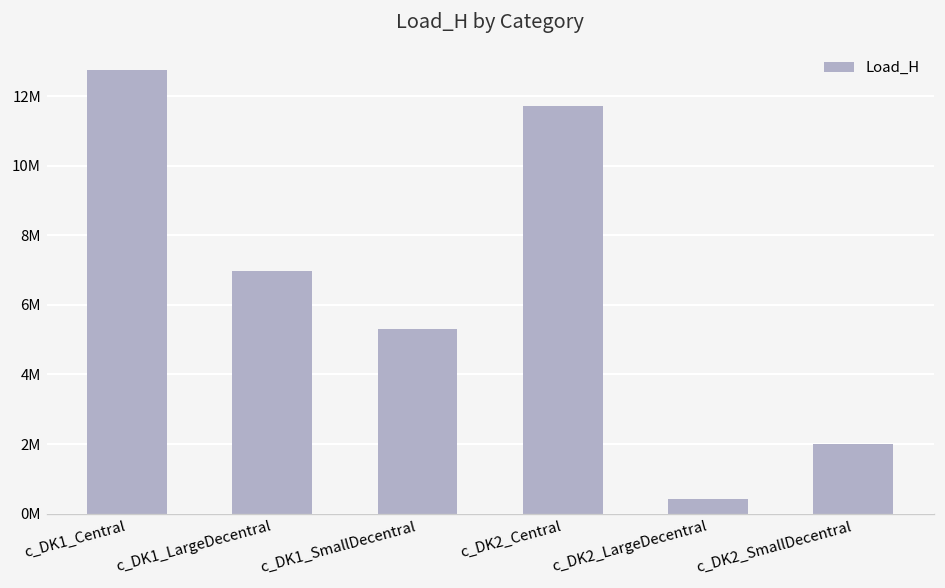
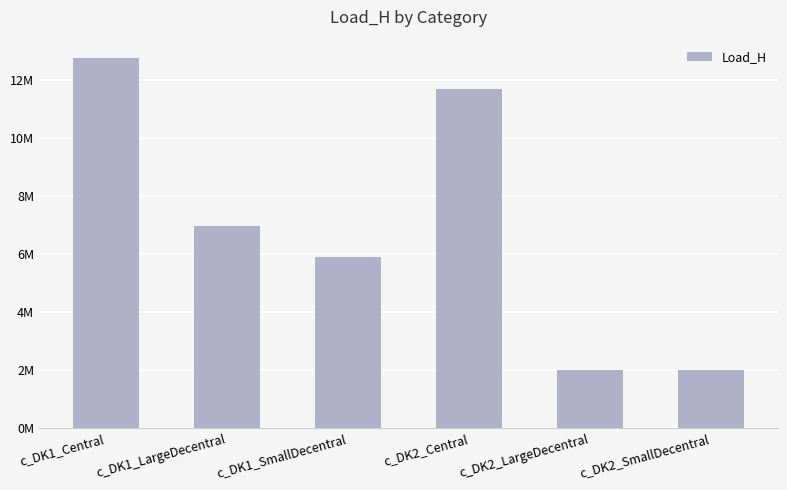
c_DK1_SmallDecentral: 5300000 -> 5900000
c_DK2_LargeDecentral: 400000 -> 2000000
